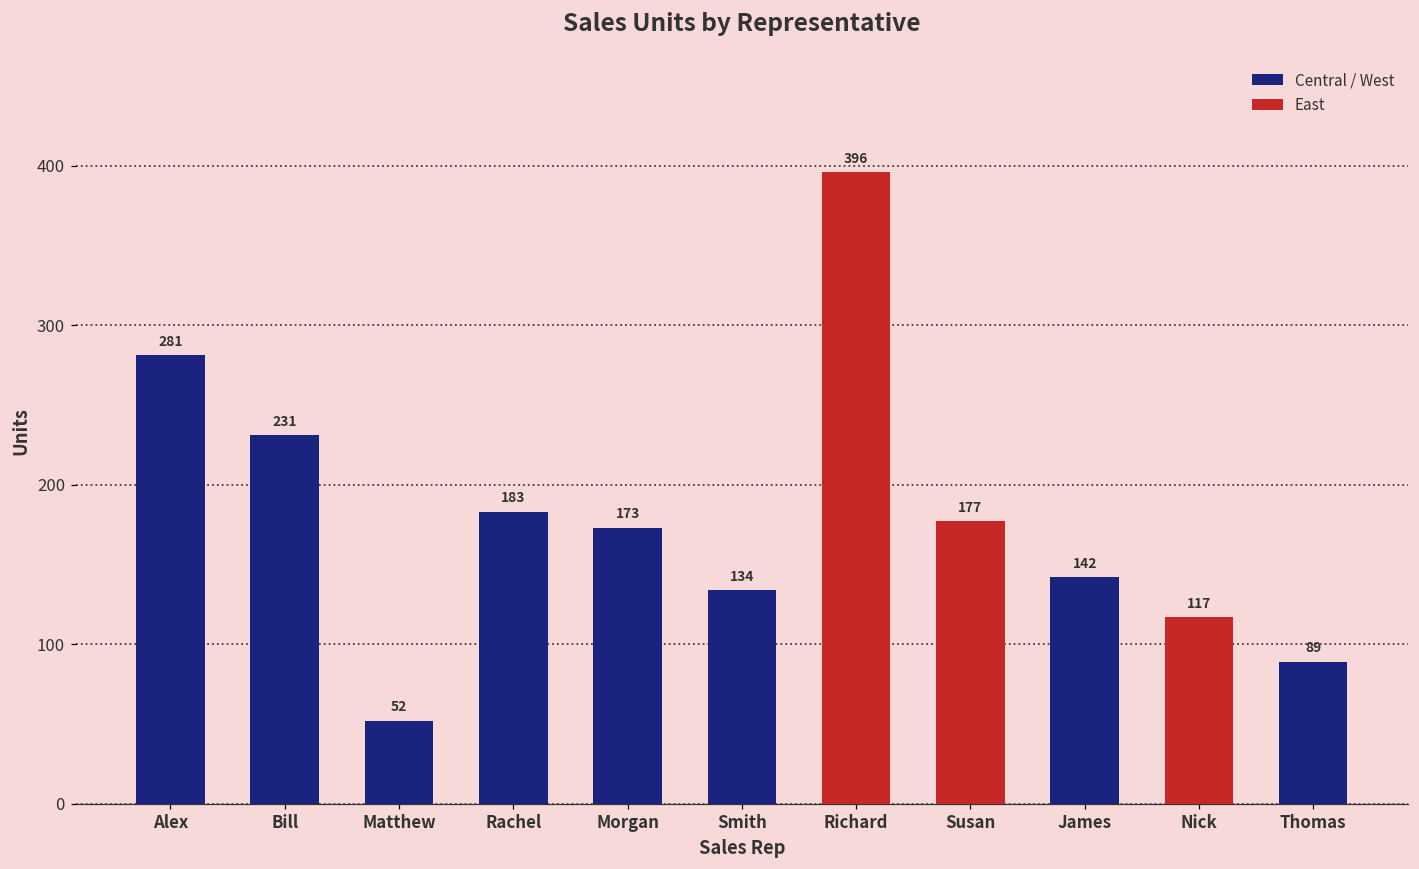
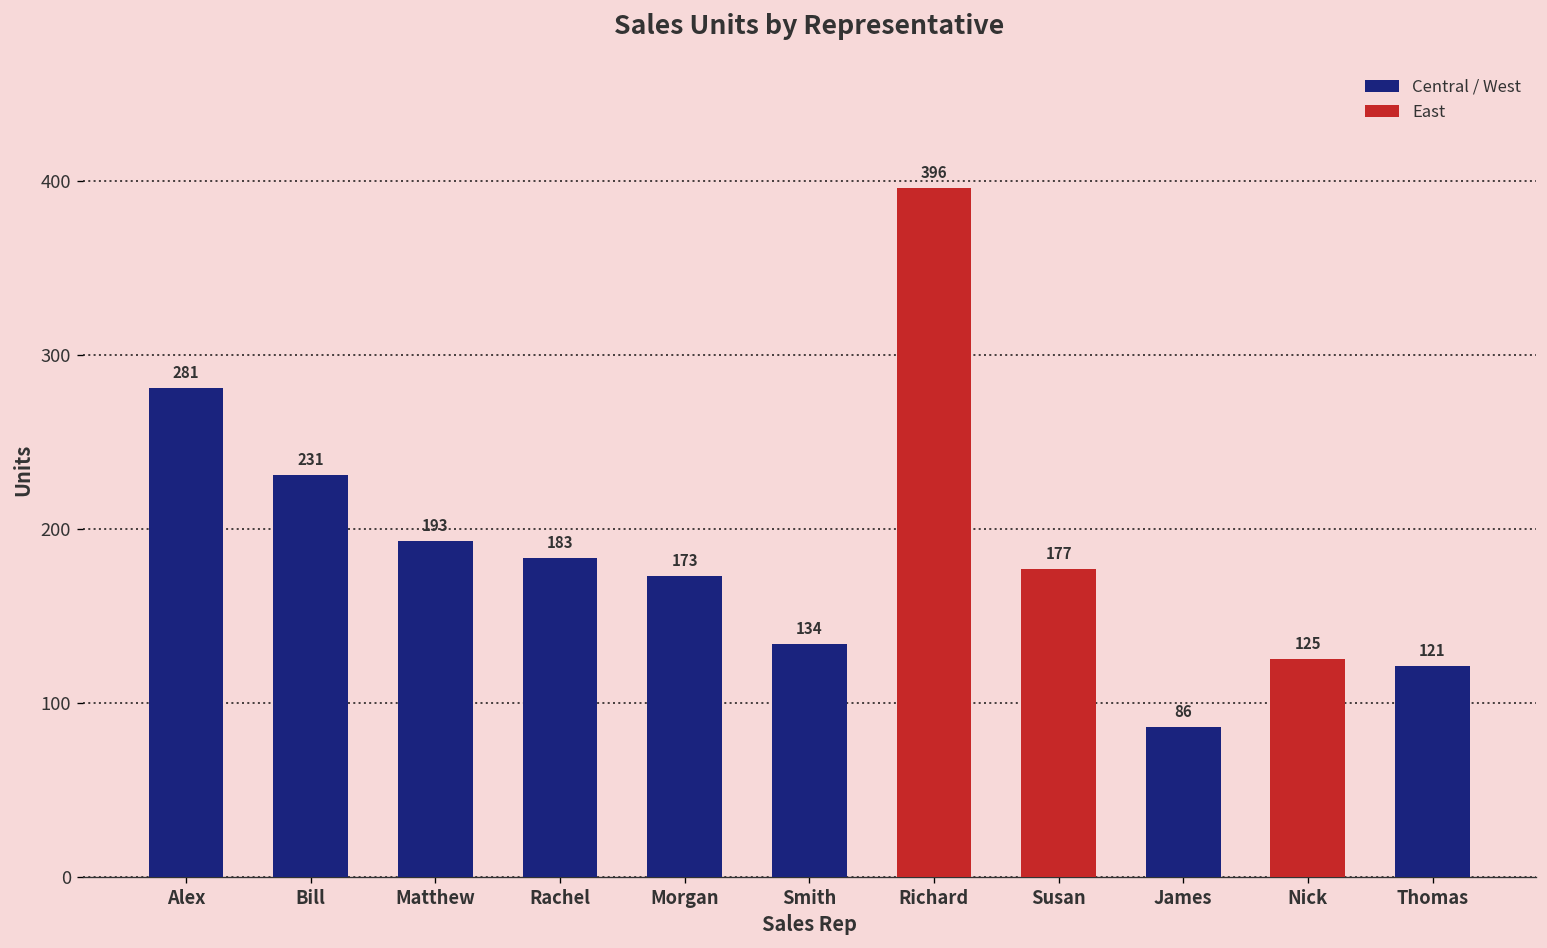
Matthew: 52 -> 193
James: 142 -> 86
Nick: 117 -> 125
Thomas: 89 -> 121
